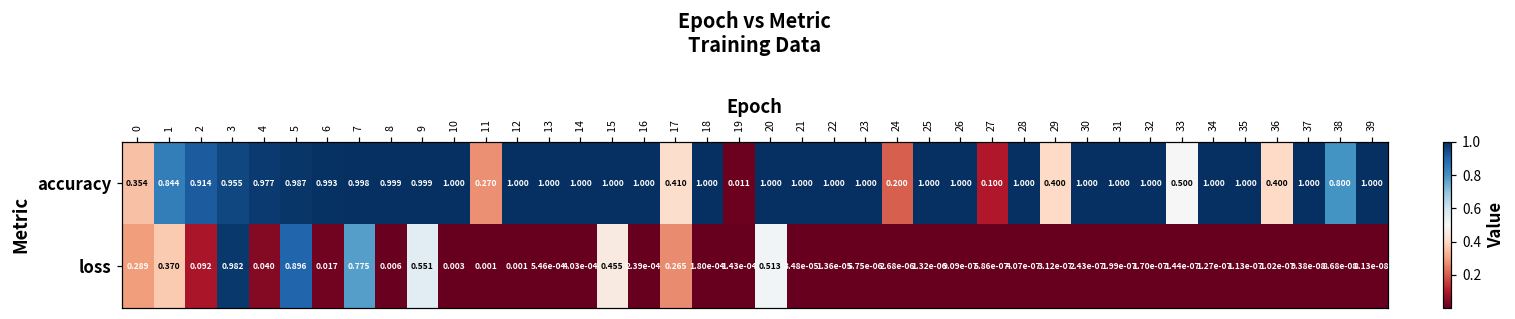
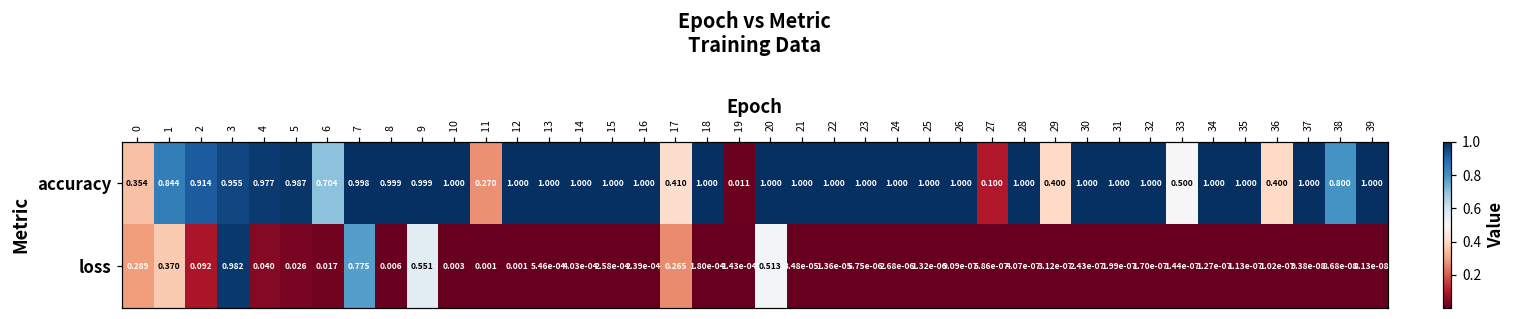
accuracy, 6: 0.993 -> 0.704
accuracy, 24: 0.200 -> 1.000
loss, 5: 0.896 -> 0.026
loss, 15: 0.455 -> 2.58e-04
